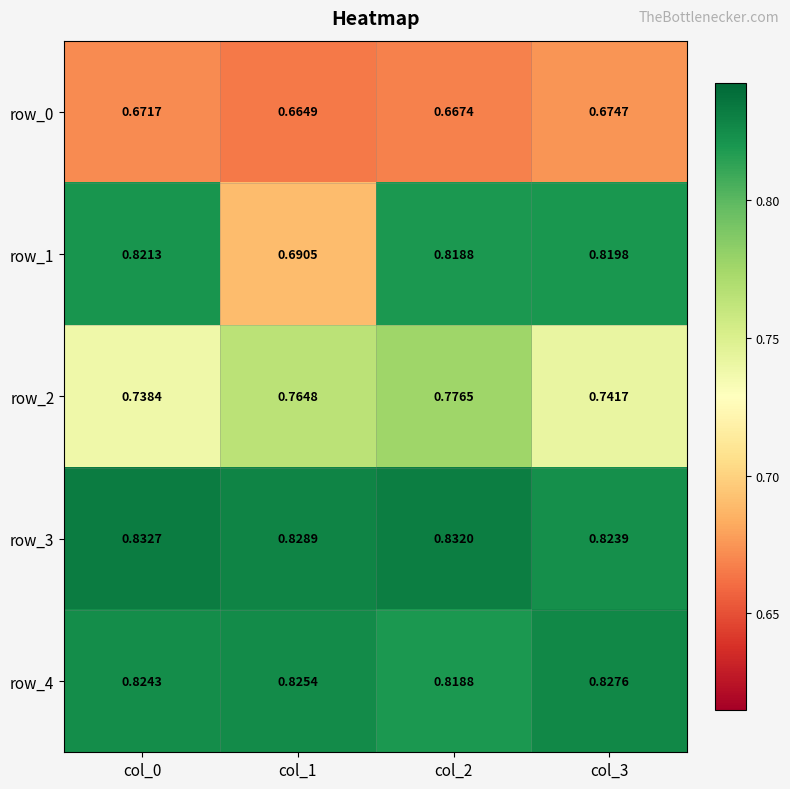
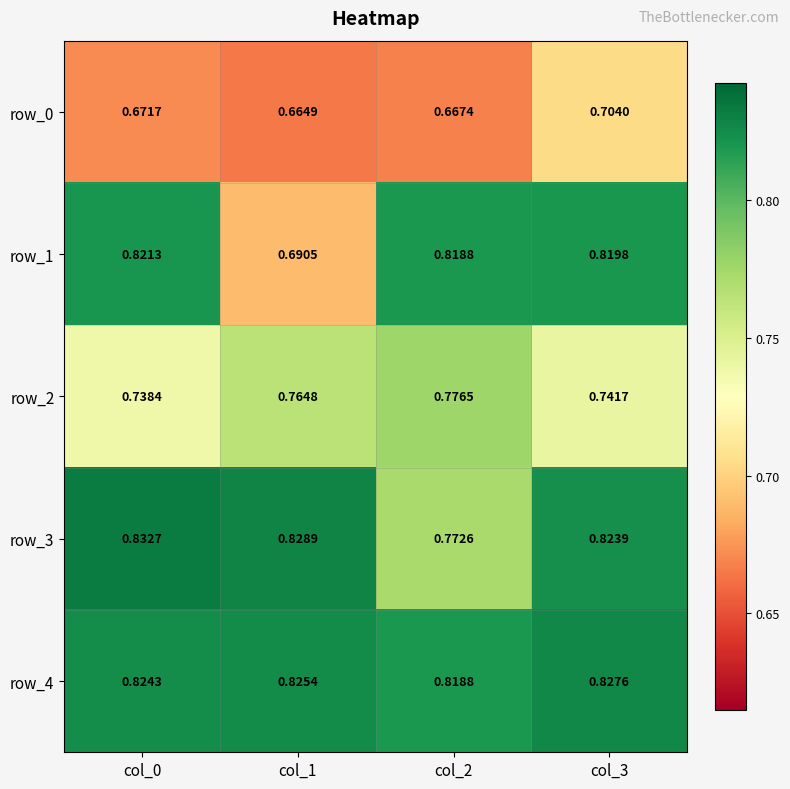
row_0, col_3: 0.6747 -> 0.7040
row_3, col_2: 0.8320 -> 0.7726
